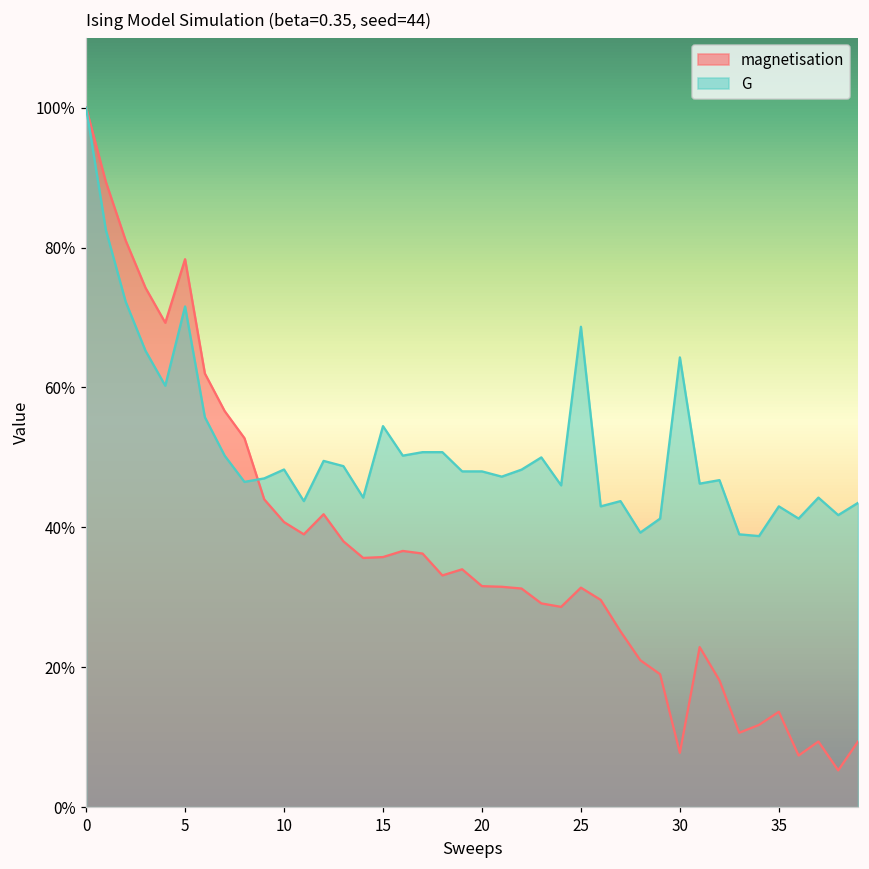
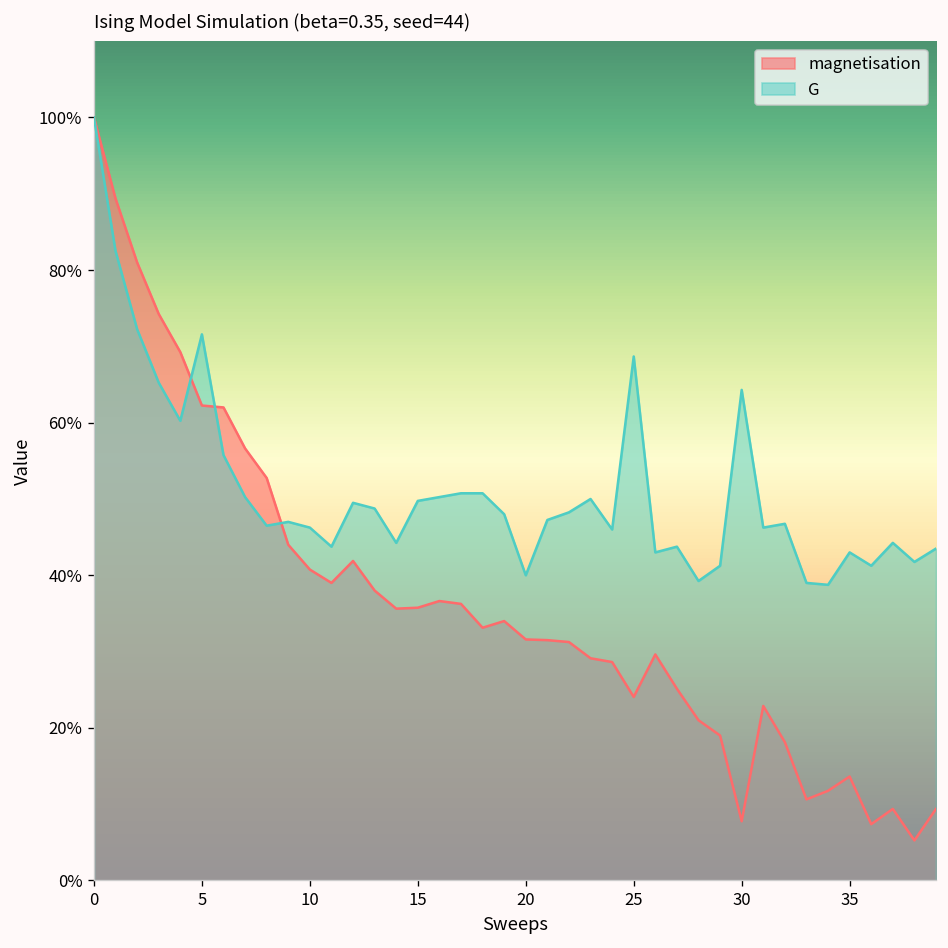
magnetisation, 5: 78% -> 62%
G, 10: 48% -> 46%
G, 15: 54% -> 50%
G, 20: 48% -> 40%
magnetisation, 25: 31% -> 24%
